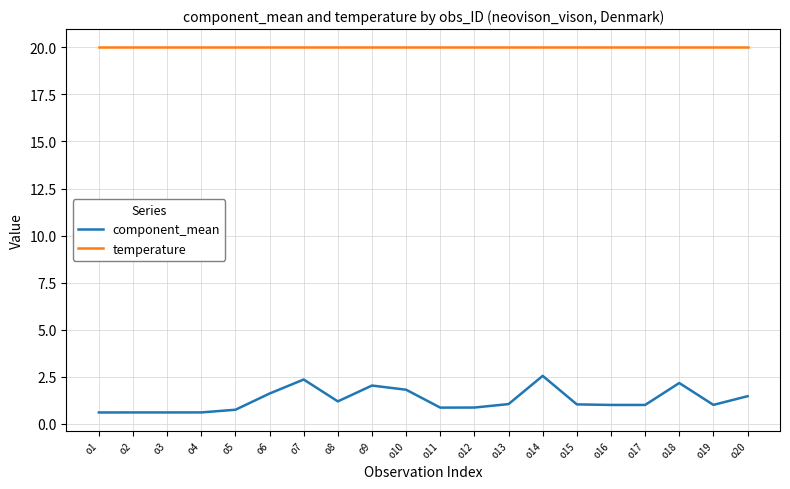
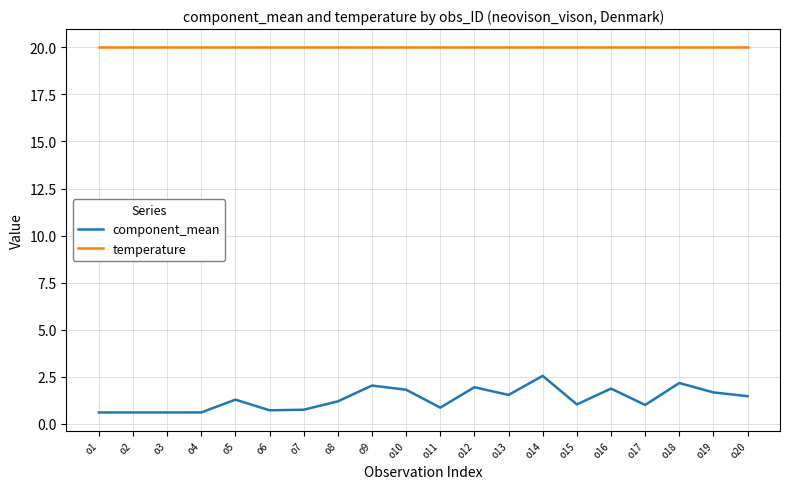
component_mean, o5: 0.7 -> 1.3
component_mean, o6: 1.6 -> 0.7
component_mean, o7: 2.4 -> 0.8
component_mean, o12: 0.9 -> 1.9
component_mean, o13: 1.1 -> 1.5
component_mean, o16: 1.0 -> 1.9
component_mean, o19: 1.0 -> 1.7
